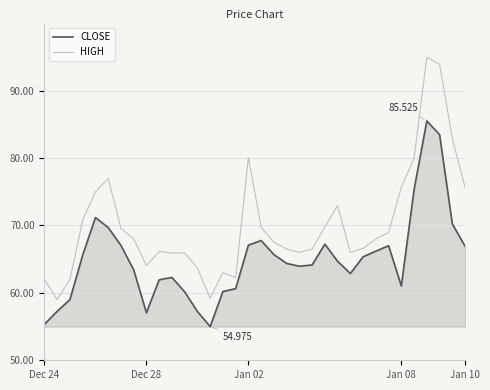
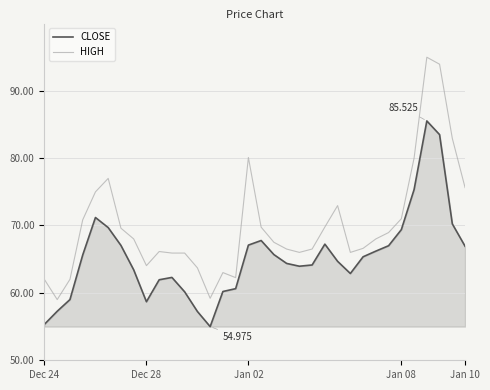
CLOSE, Dec 28: 57 -> 59
CLOSE, Jan 08: 61 -> 69
HIGH, Jan 08: 76 -> 71
